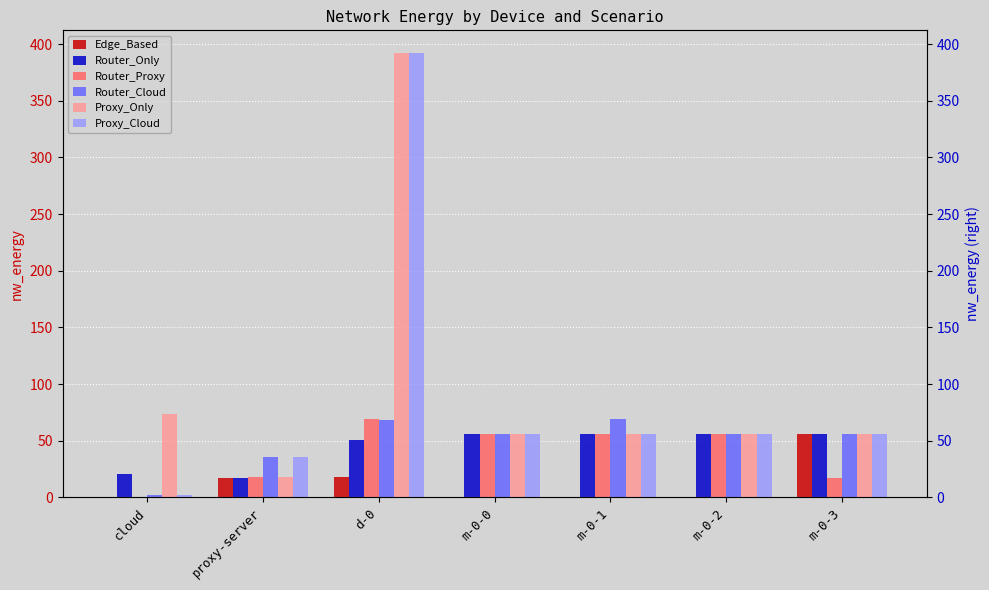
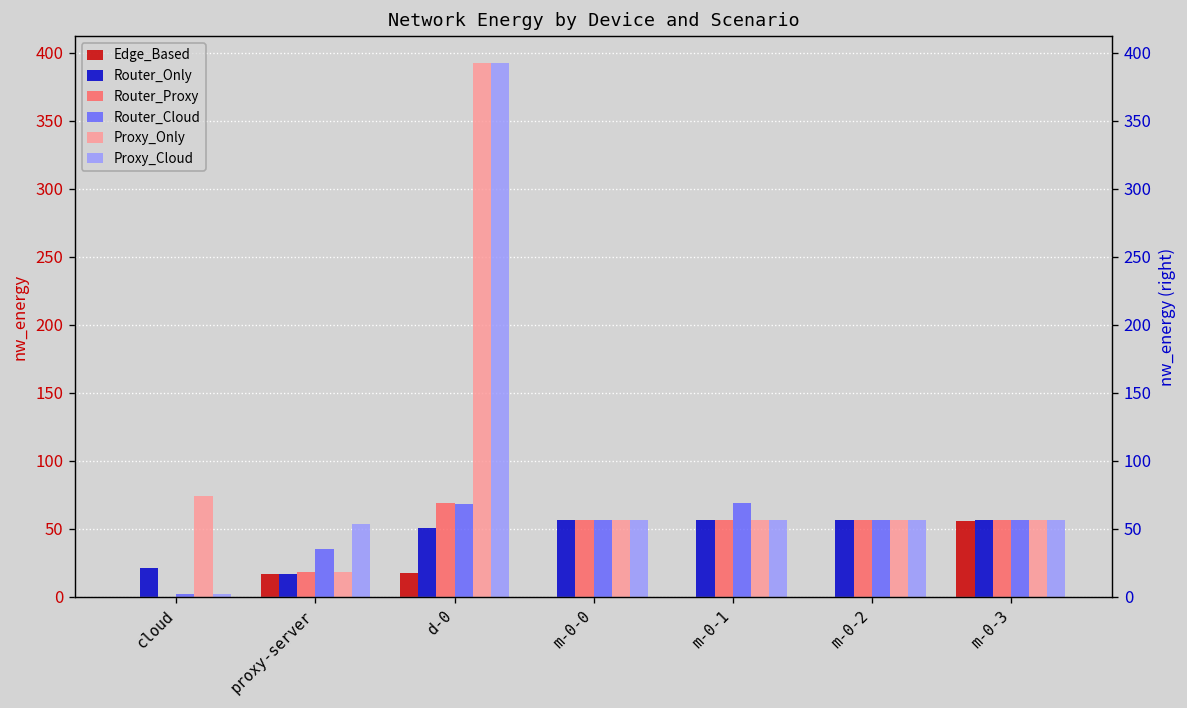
Proxy_Cloud, proxy-server: 35 -> 54
Router_Proxy, m-0-3: 17 -> 56
